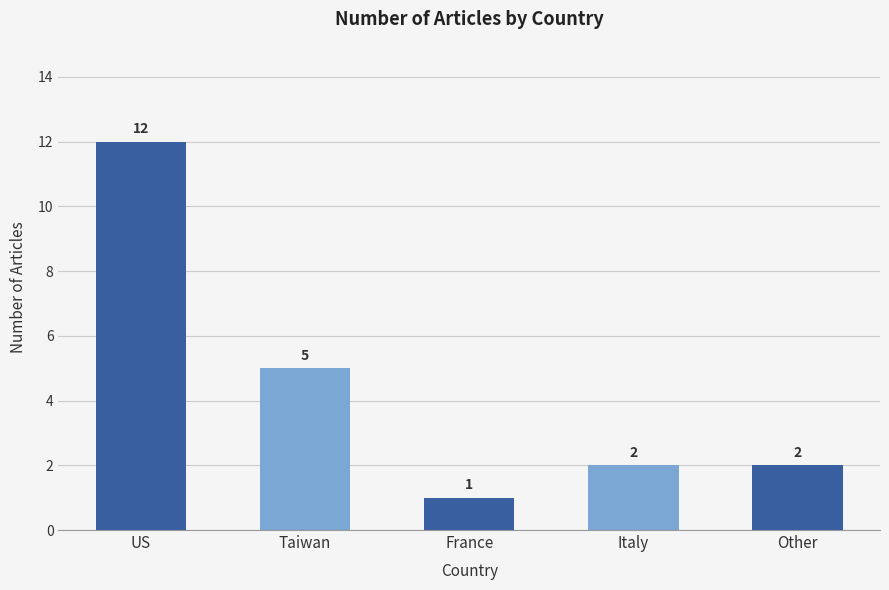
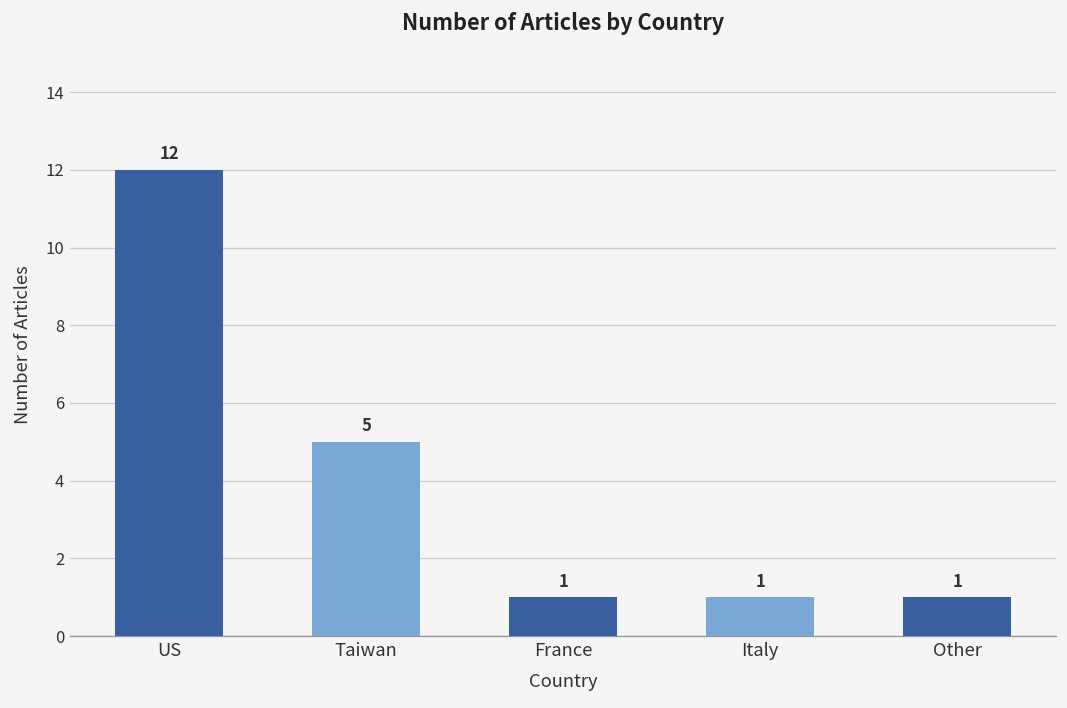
Italy: 2 -> 1
Other: 2 -> 1
